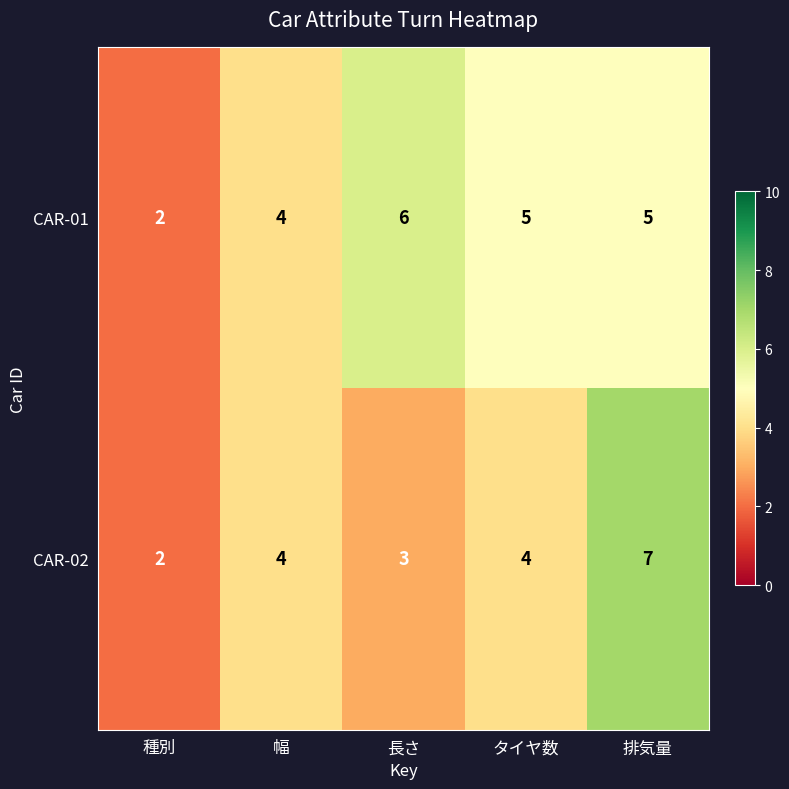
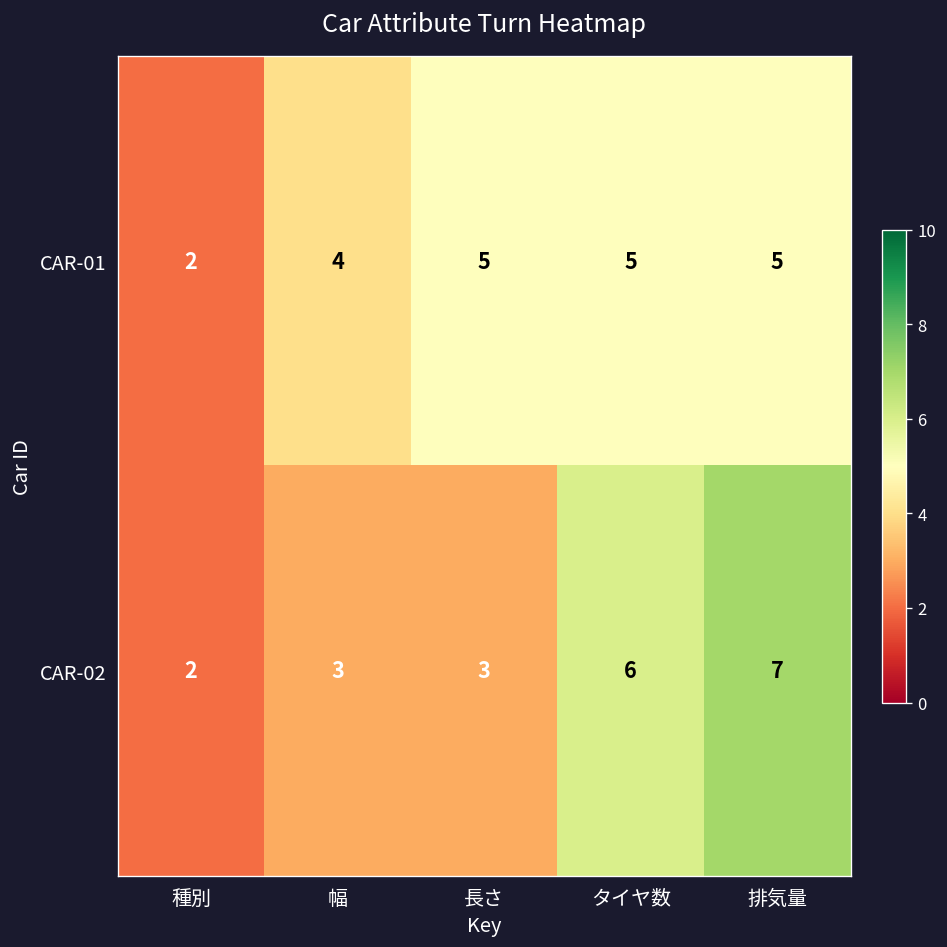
CAR-01, 長さ: 6 -> 5
CAR-02, 幅: 4 -> 3
CAR-02, タイヤ数: 4 -> 6
